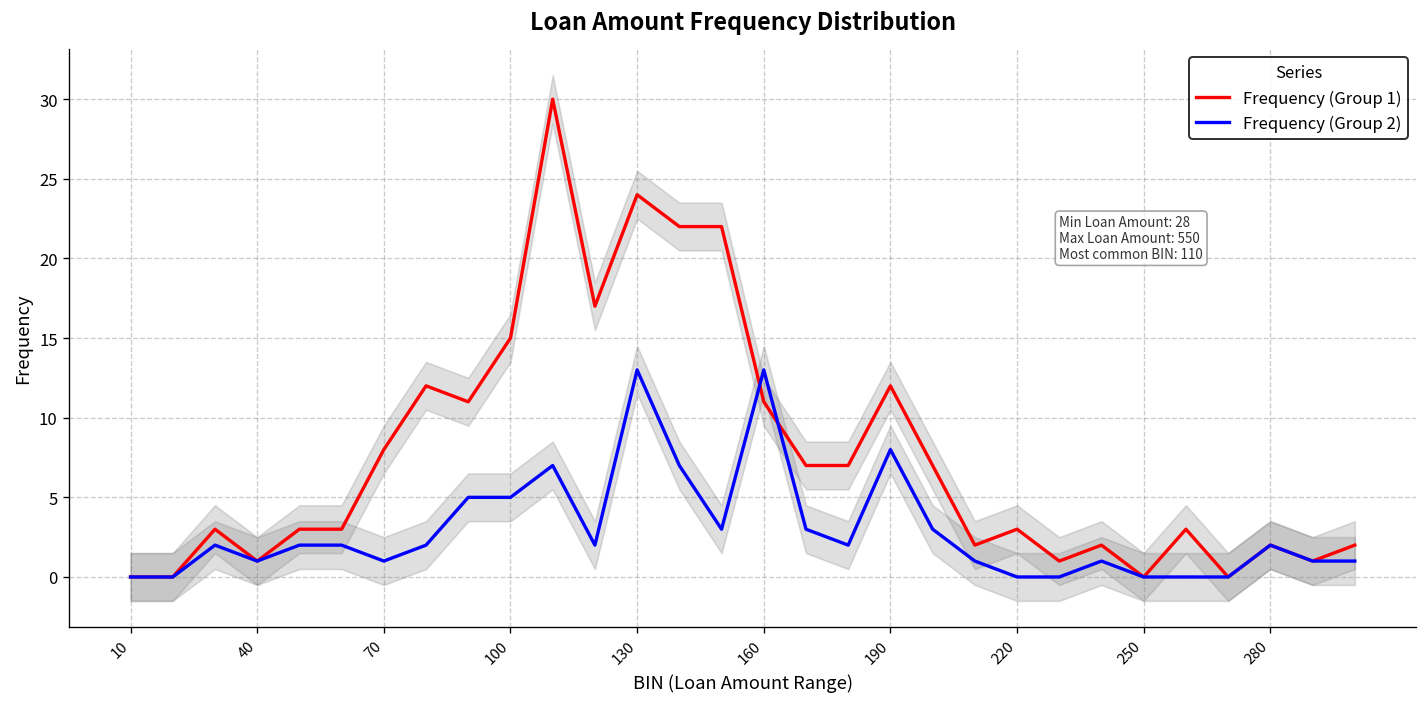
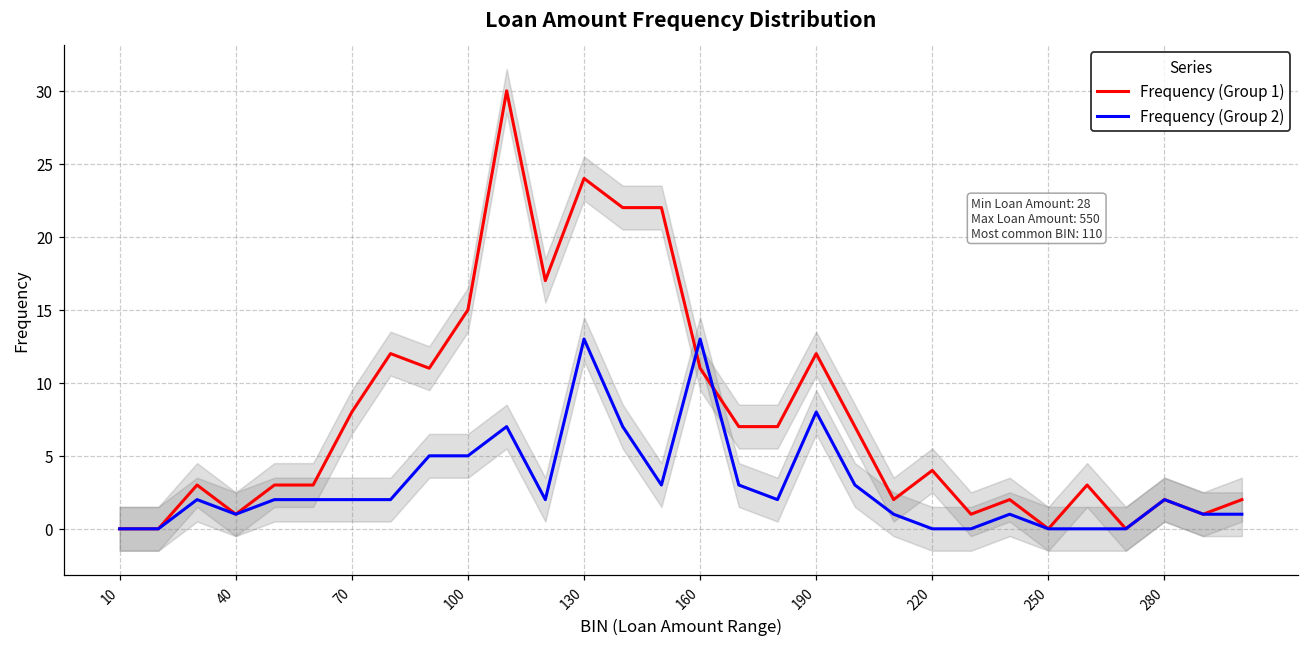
Frequency (Group 2), 70: 1 -> 2
Frequency (Group 1), 220: 3 -> 4
